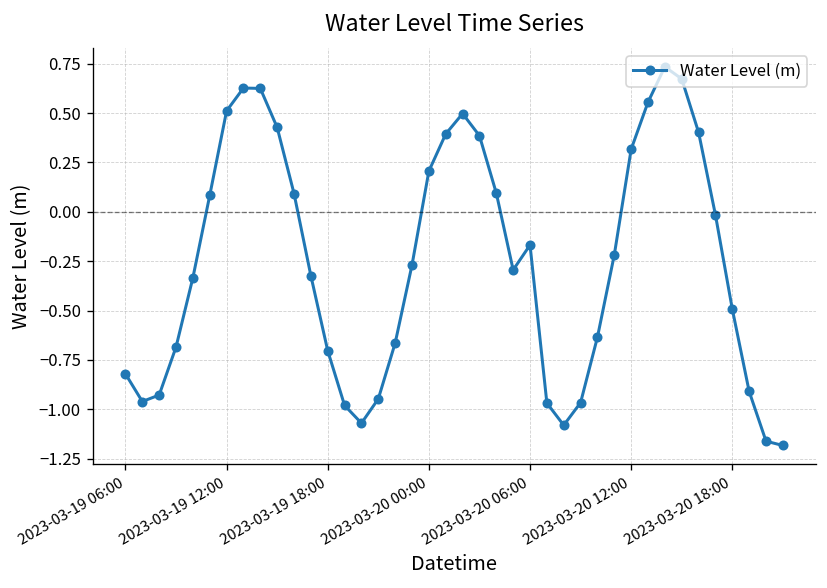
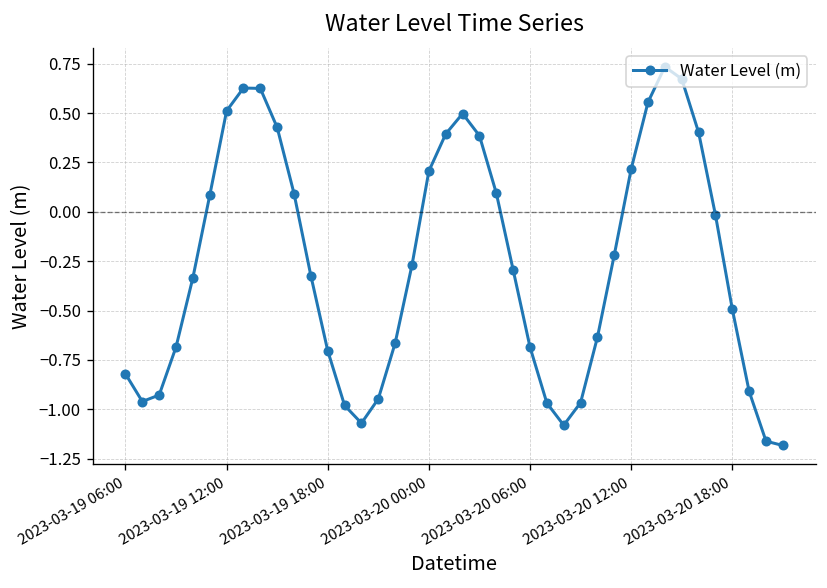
2023-03-20 06:00: -0.17 -> -0.69
2023-03-20 12:00: 0.32 -> 0.22
